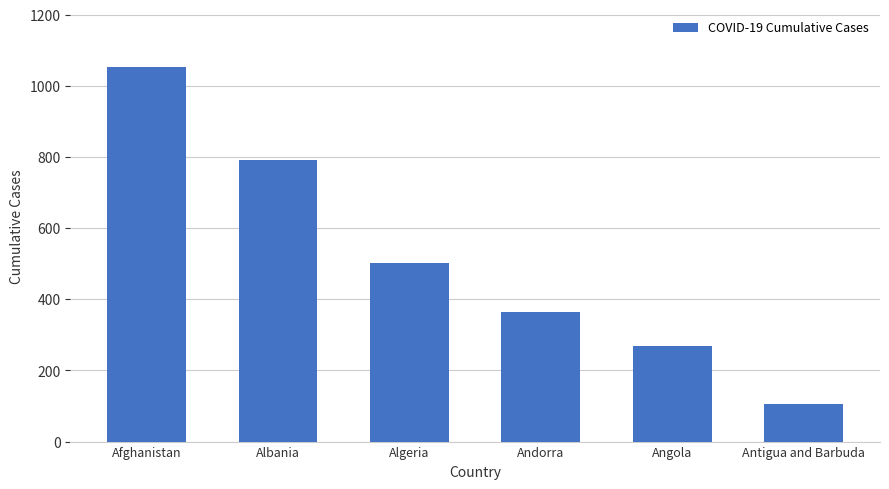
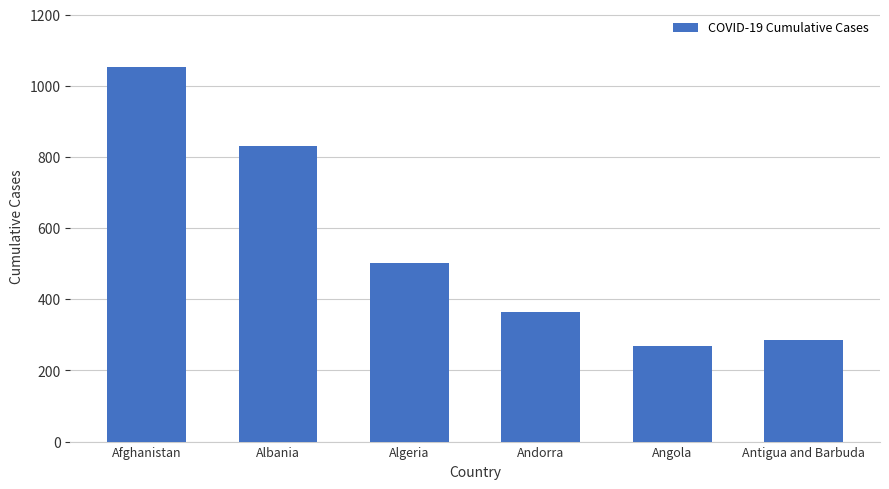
Albania: 790 -> 830
Antigua and Barbuda: 110 -> 290
